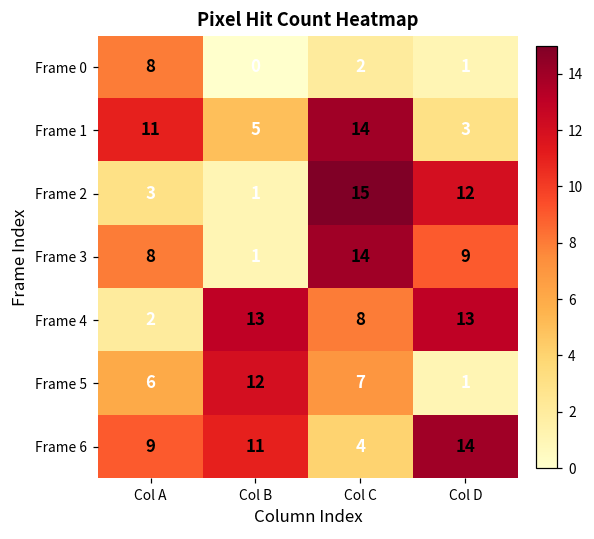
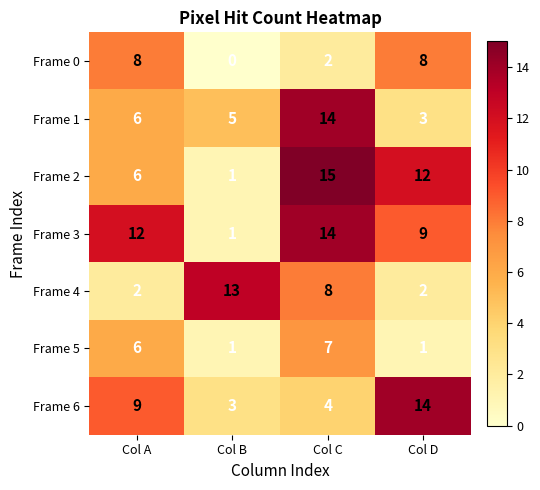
Frame 0, Col D: 1 -> 8
Frame 1, Col A: 11 -> 6
Frame 2, Col A: 3 -> 6
Frame 3, Col A: 8 -> 12
Frame 4, Col D: 13 -> 2
Frame 5, Col B: 12 -> 1
Frame 6, Col B: 11 -> 3
